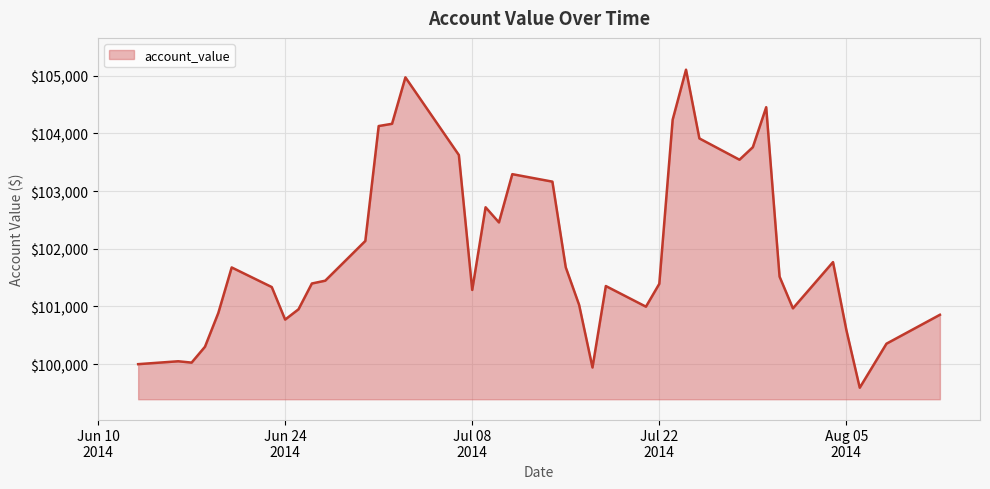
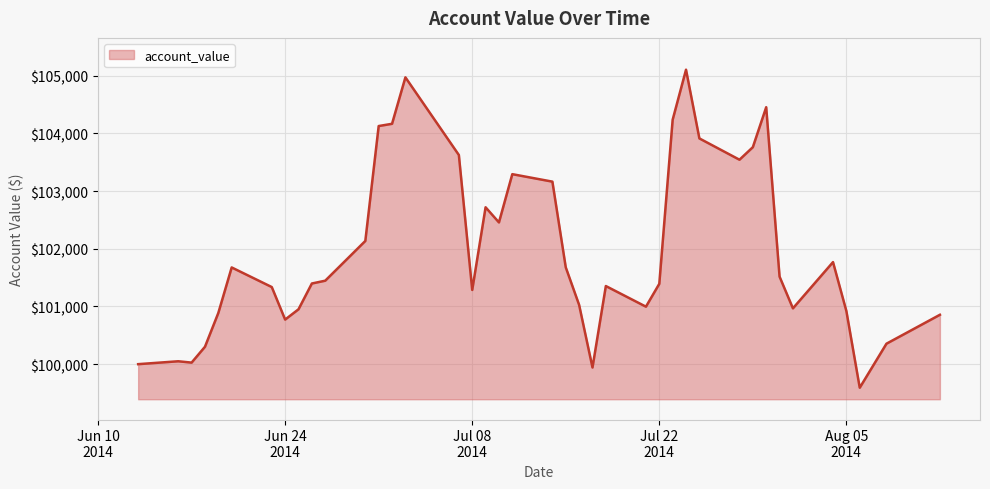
Aug 05 2014: $100,600 -> $100,900
